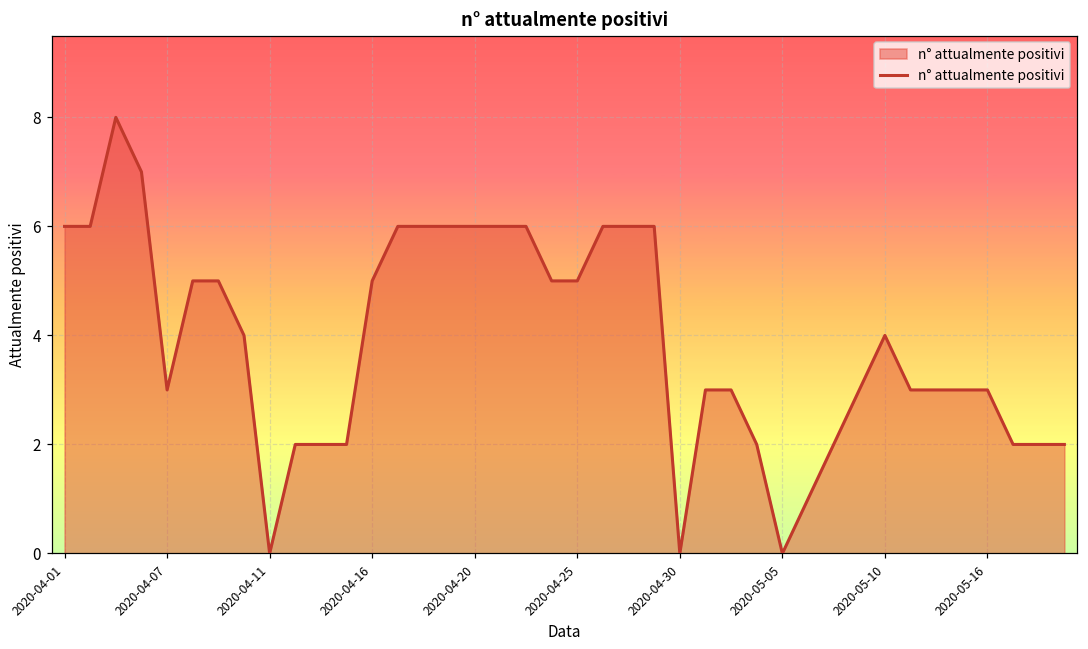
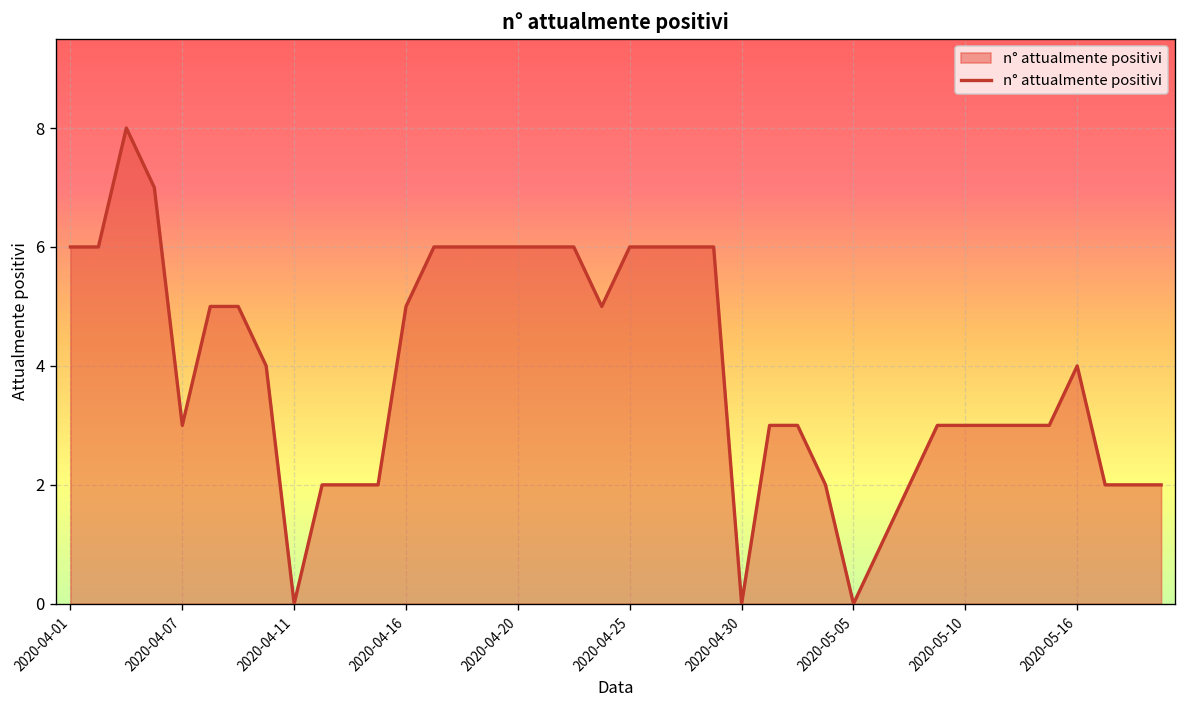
2020-04-25: 5 -> 6
2020-05-10: 4 -> 3
2020-05-16: 3 -> 4
